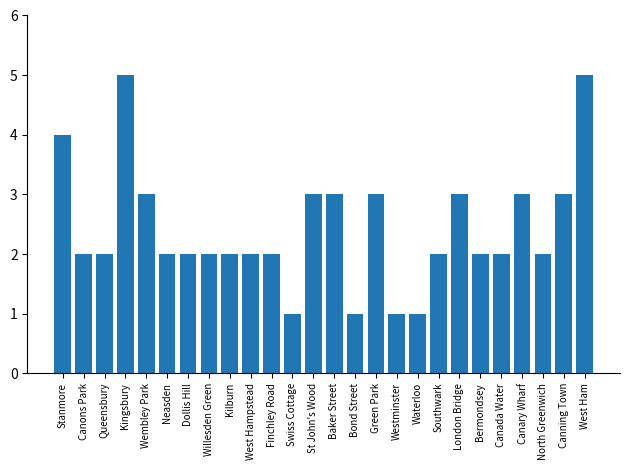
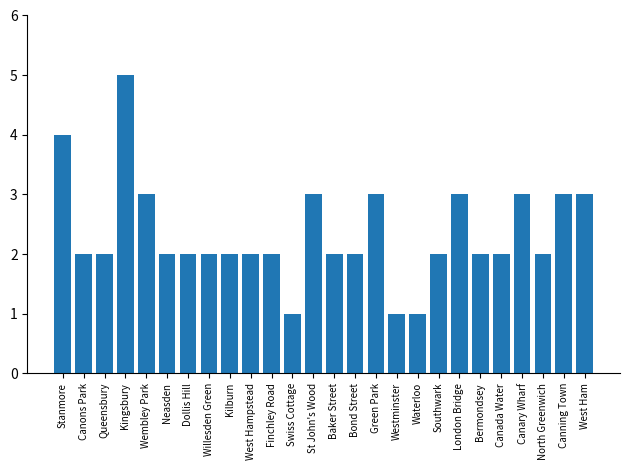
Baker Street: 3 -> 2
Bond Street: 1 -> 2
West Ham: 5 -> 3
